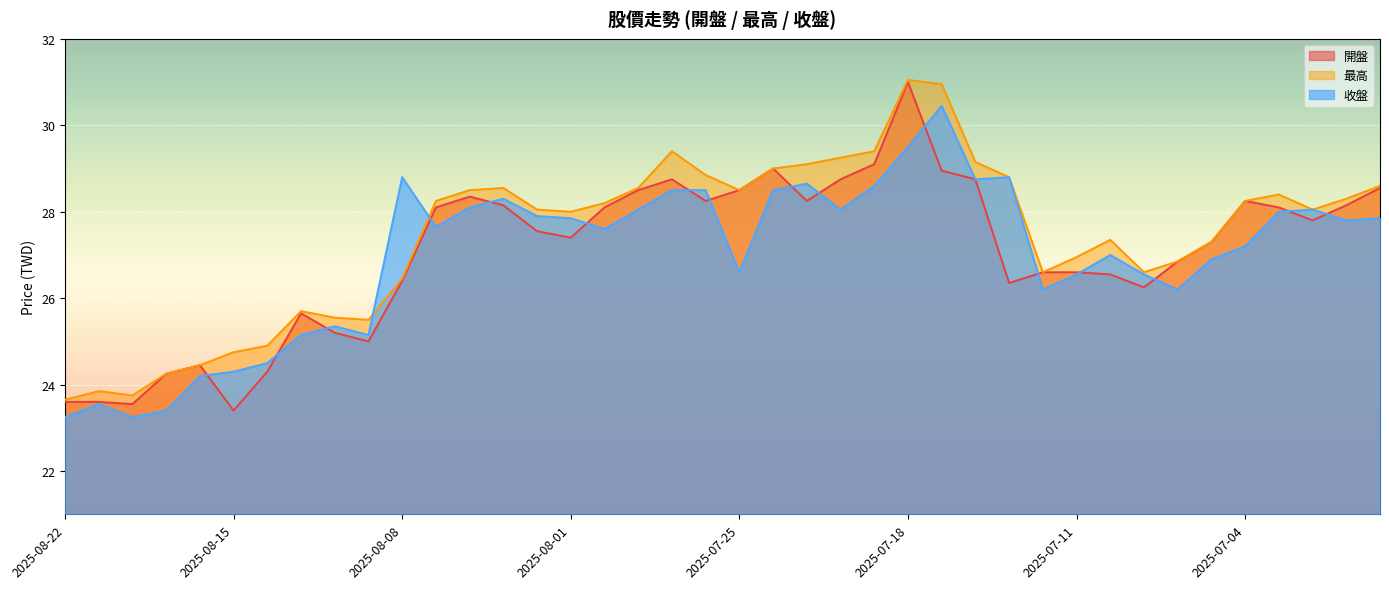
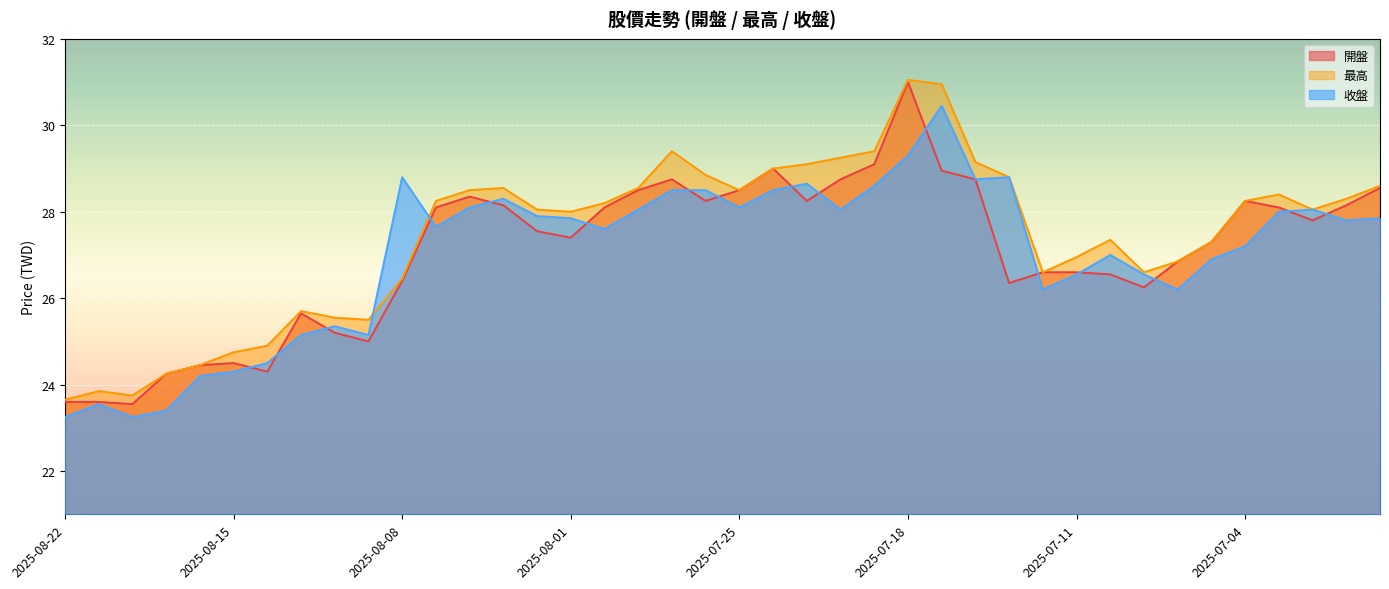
開盤, 2025-08-15: 23.4 -> 24.5
收盤, 2025-07-25: 26.6 -> 28.1
收盤, 2025-07-18: 29.5 -> 29.3
